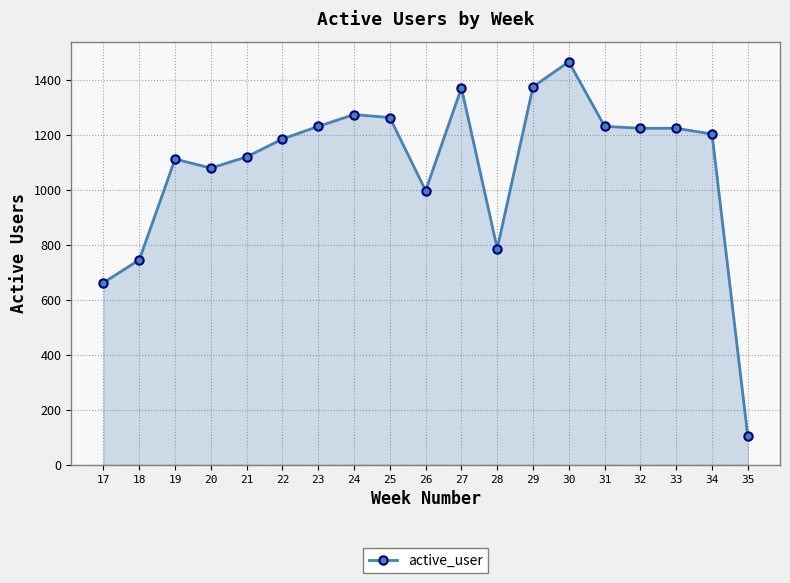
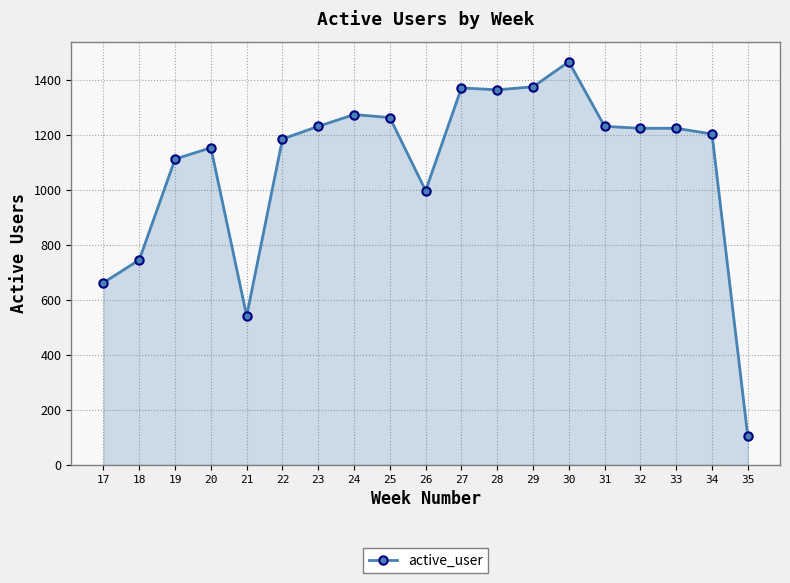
20: 1080 -> 1150
21: 1120 -> 540
28: 790 -> 1370
